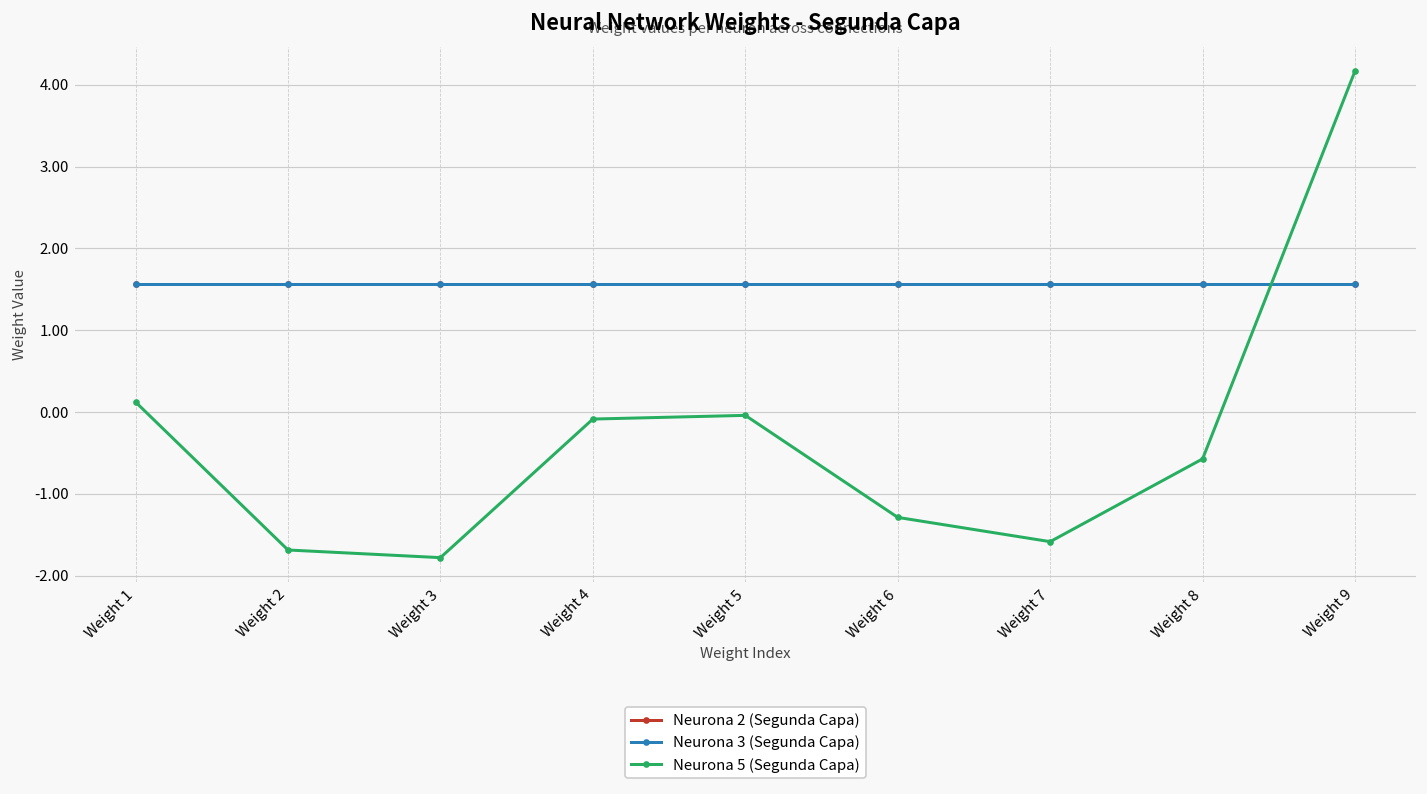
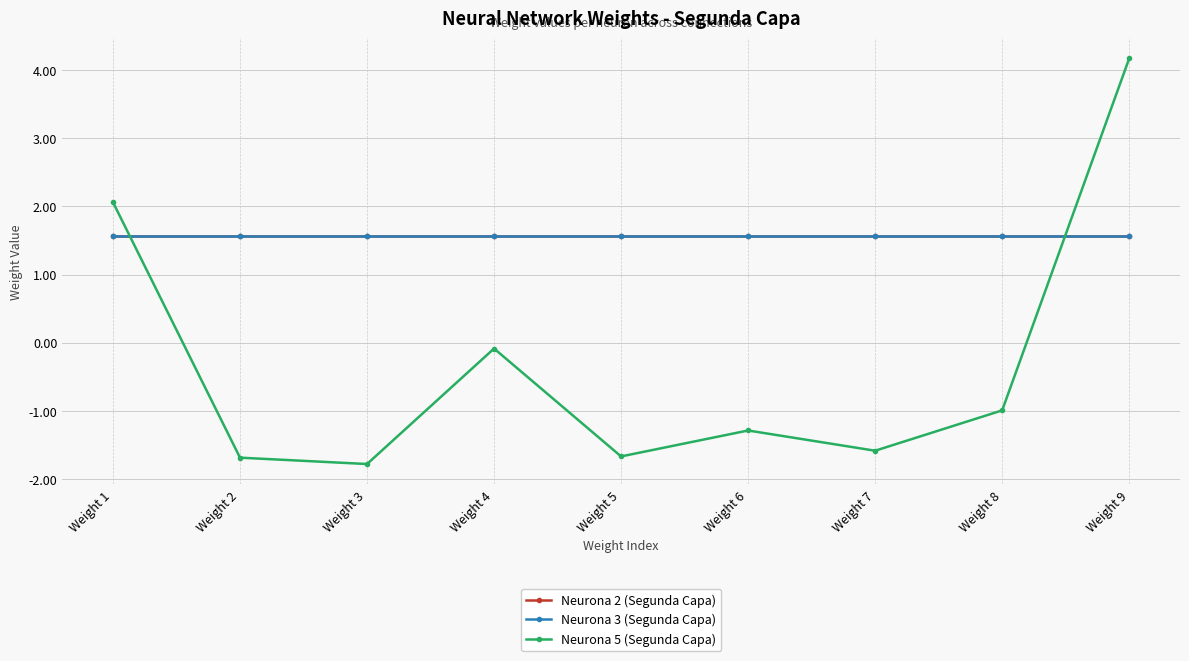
Neurona 5 (Segunda Capa), Weight 1: 0.1 -> 2.1
Neurona 5 (Segunda Capa), Weight 5: 0.0 -> -1.7
Neurona 5 (Segunda Capa), Weight 8: -0.6 -> -1.0
